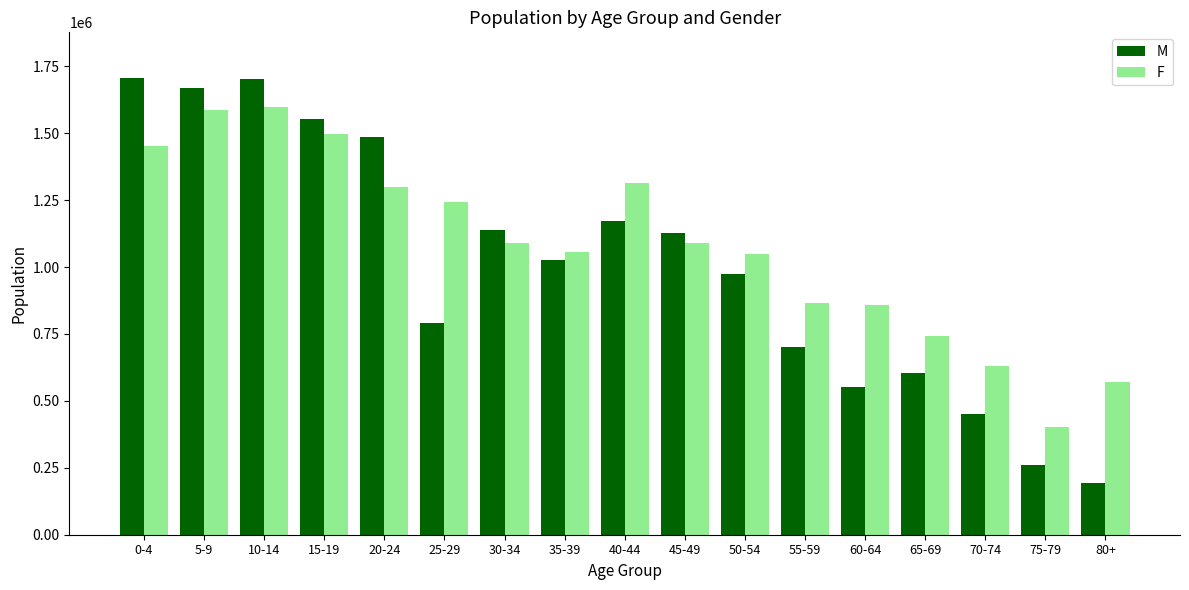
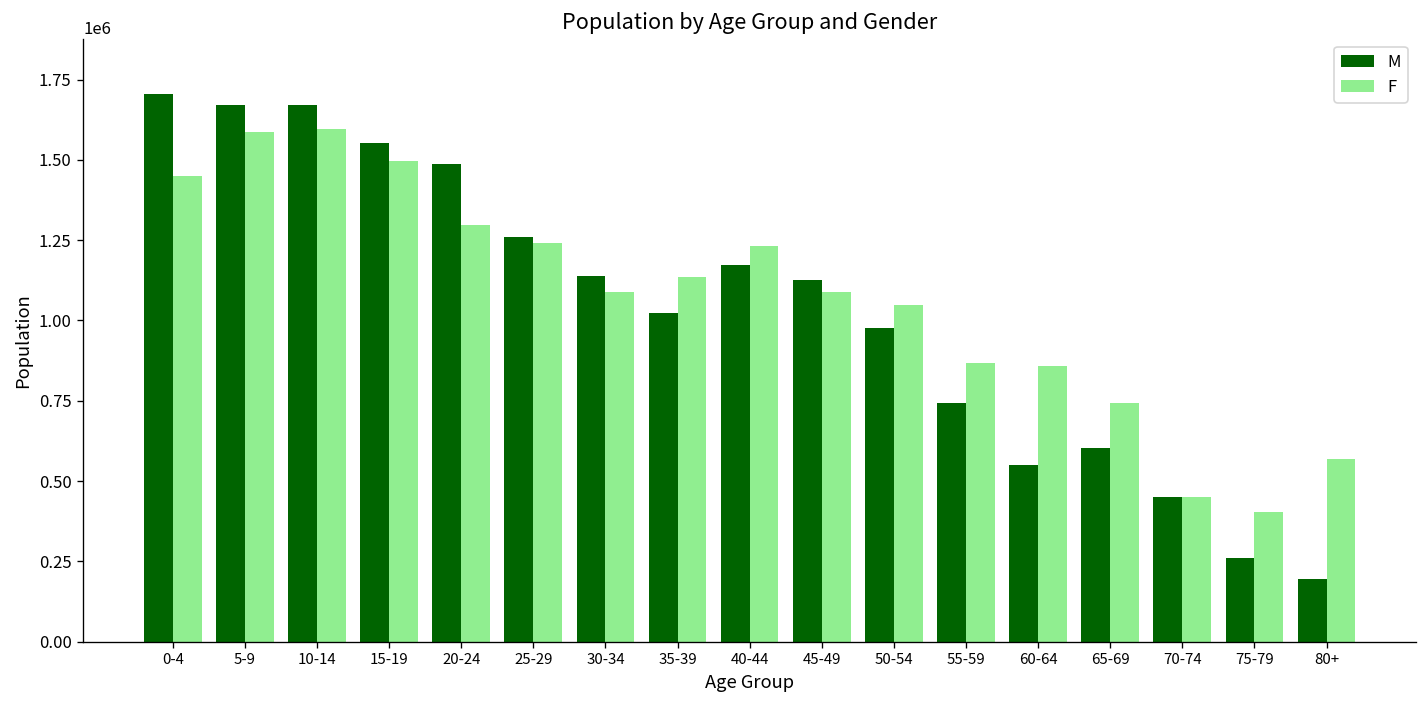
M, 10-14: 1700000 -> 1670000
M, 25-29: 790000 -> 1260000
F, 35-39: 1050000 -> 1130000
F, 40-44: 1310000 -> 1230000
M, 55-59: 700000 -> 740000
F, 70-74: 630000 -> 450000
